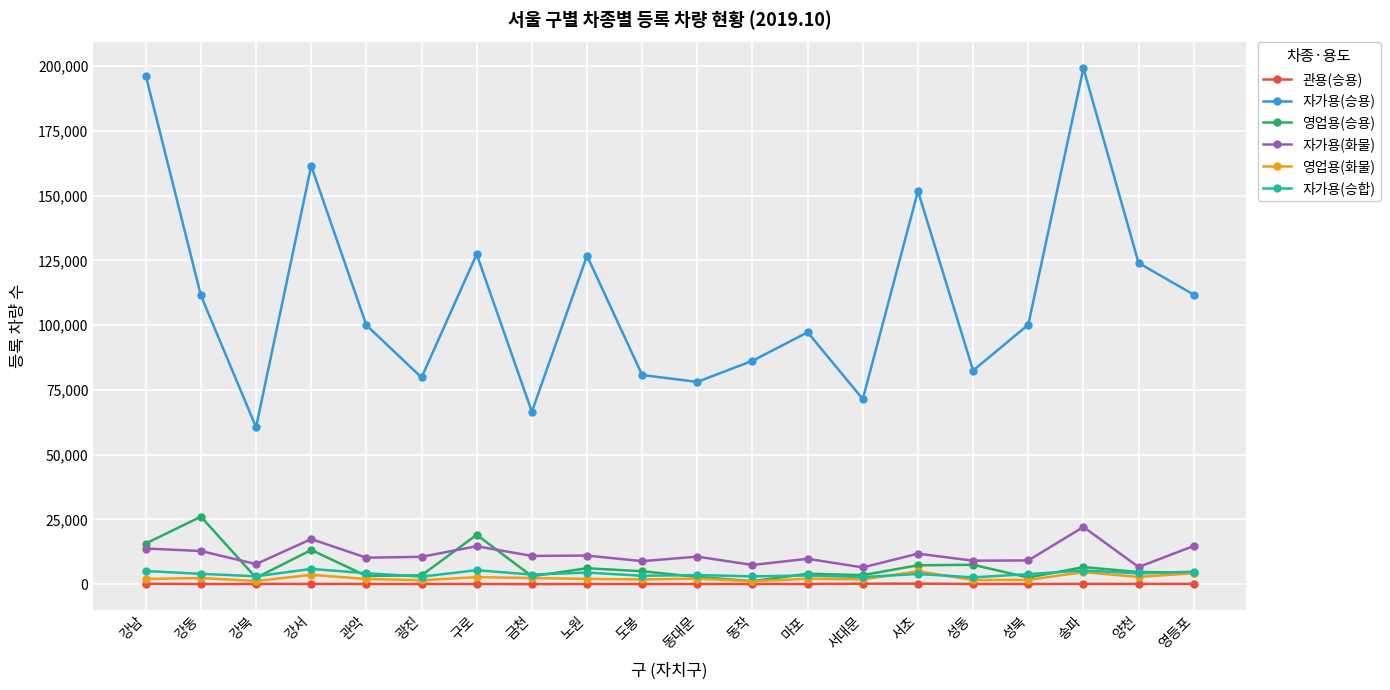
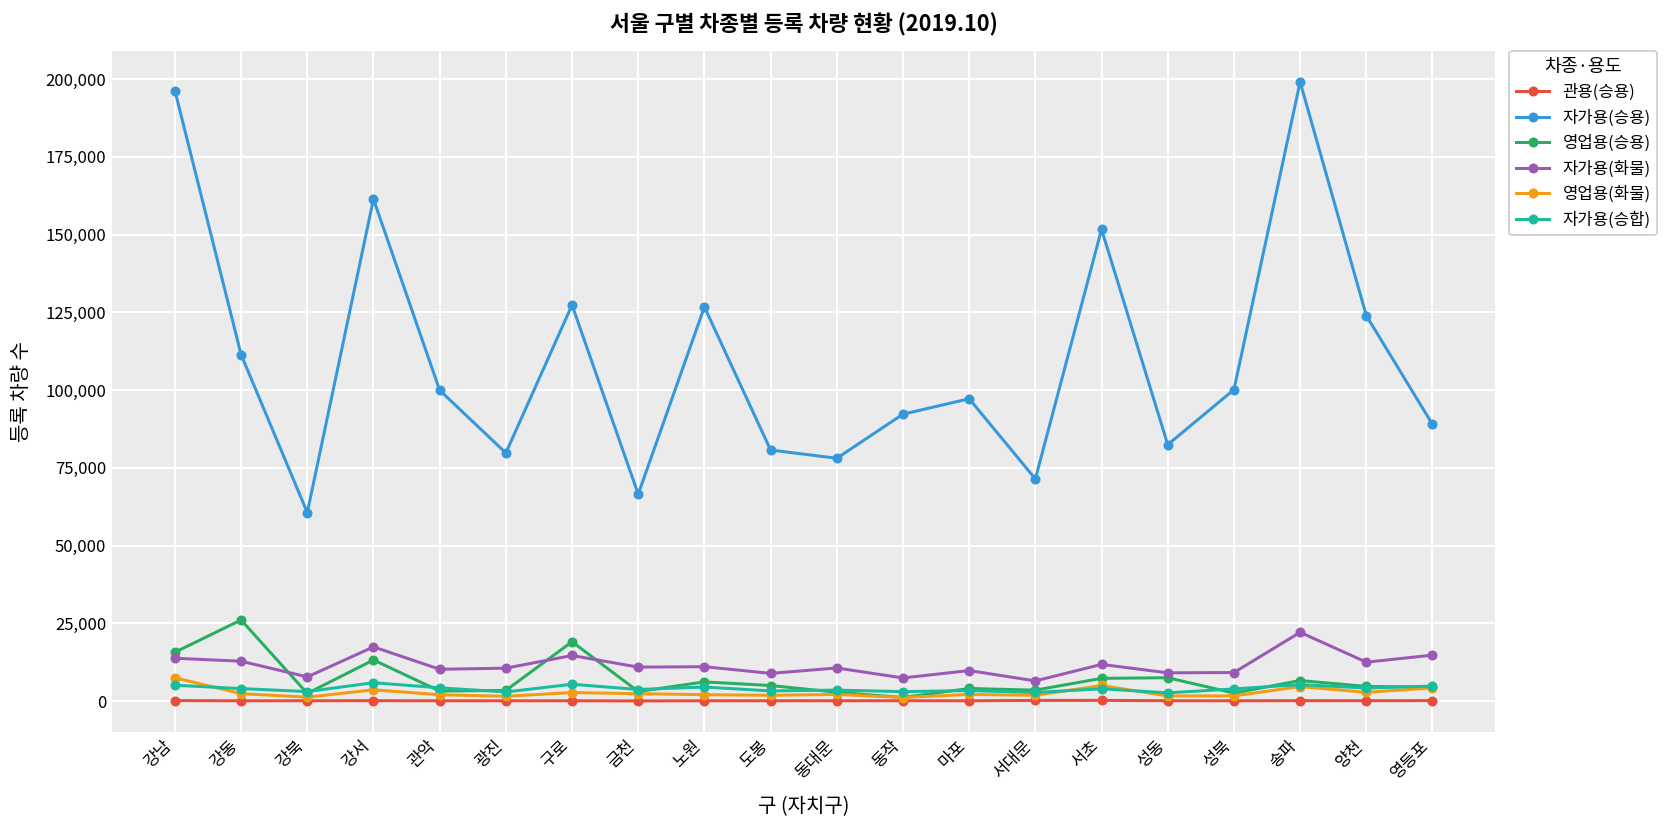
영업용(화물), 강남: 2,000 -> 7,000
자가용(승용), 동작: 86,000 -> 92,000
자가용(화물), 양천: 7,000 -> 13,000
자가용(승용), 영등포: 112,000 -> 89,000
